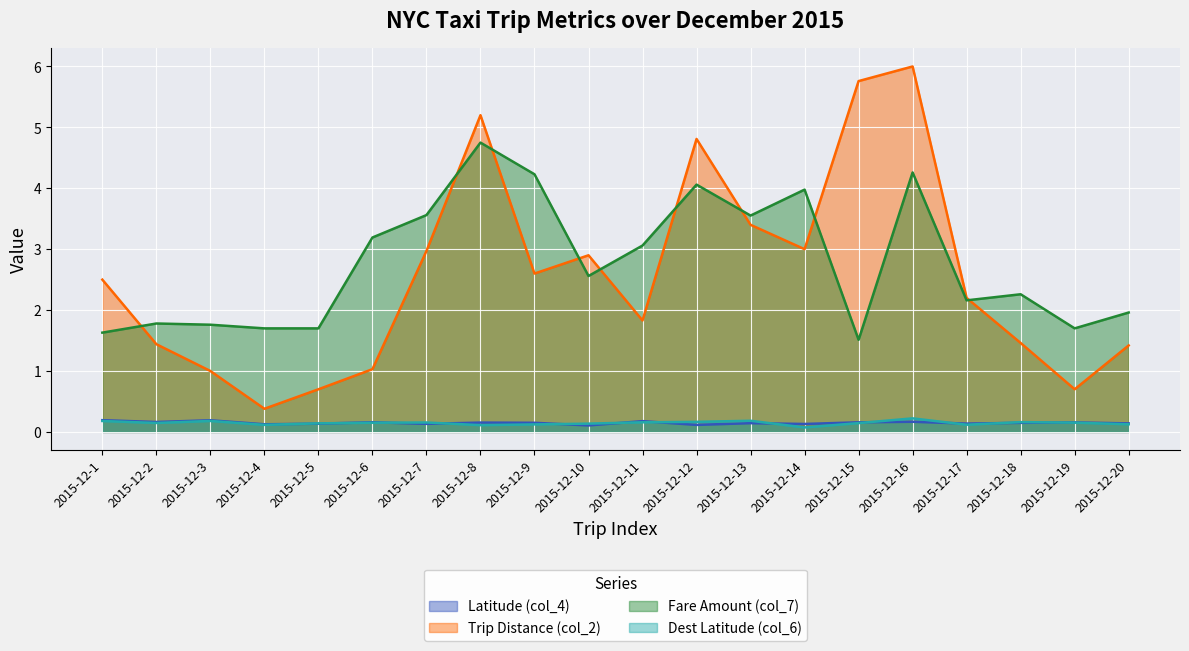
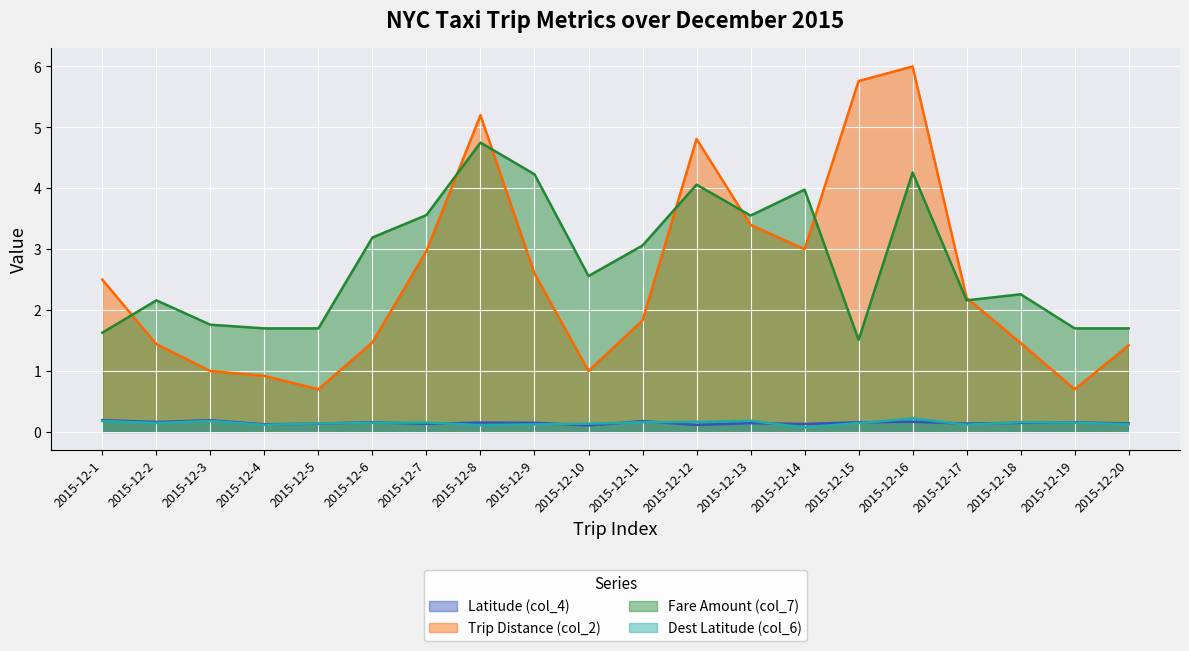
Fare Amount (col_7), 2015-12-2: 1.8 -> 2.2
Trip Distance (col_2), 2015-12-4: 0.4 -> 0.9
Trip Distance (col_2), 2015-12-6: 1.0 -> 1.5
Trip Distance (col_2), 2015-12-10: 2.9 -> 1.0
Fare Amount (col_7), 2015-12-20: 2.0 -> 1.7
